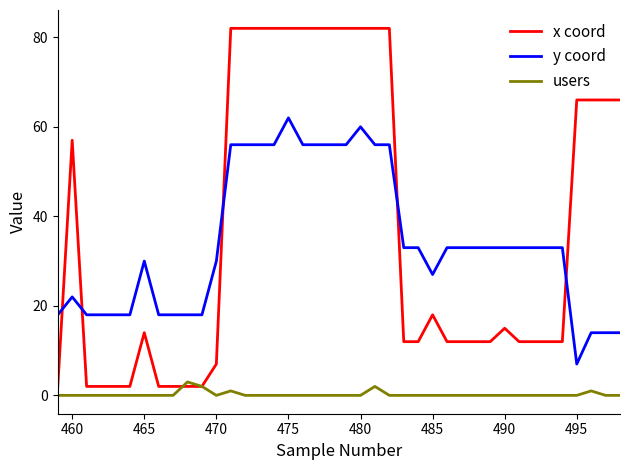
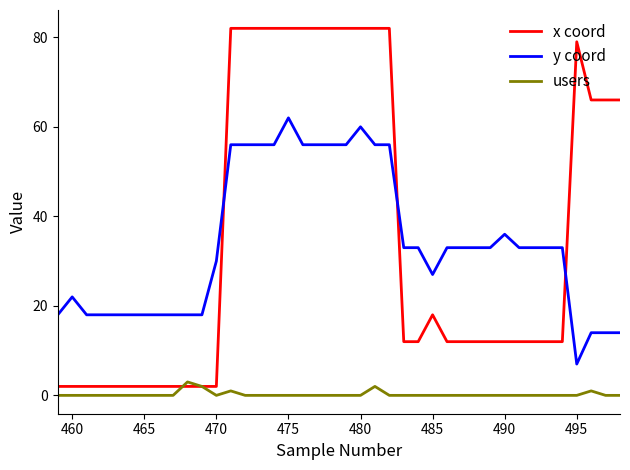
x coord, 460: 57 -> 2
x coord, 465: 14 -> 2
y coord, 465: 30 -> 18
x coord, 470: 7 -> 2
x coord, 490: 15 -> 12
y coord, 490: 33 -> 36
x coord, 495: 66 -> 79
